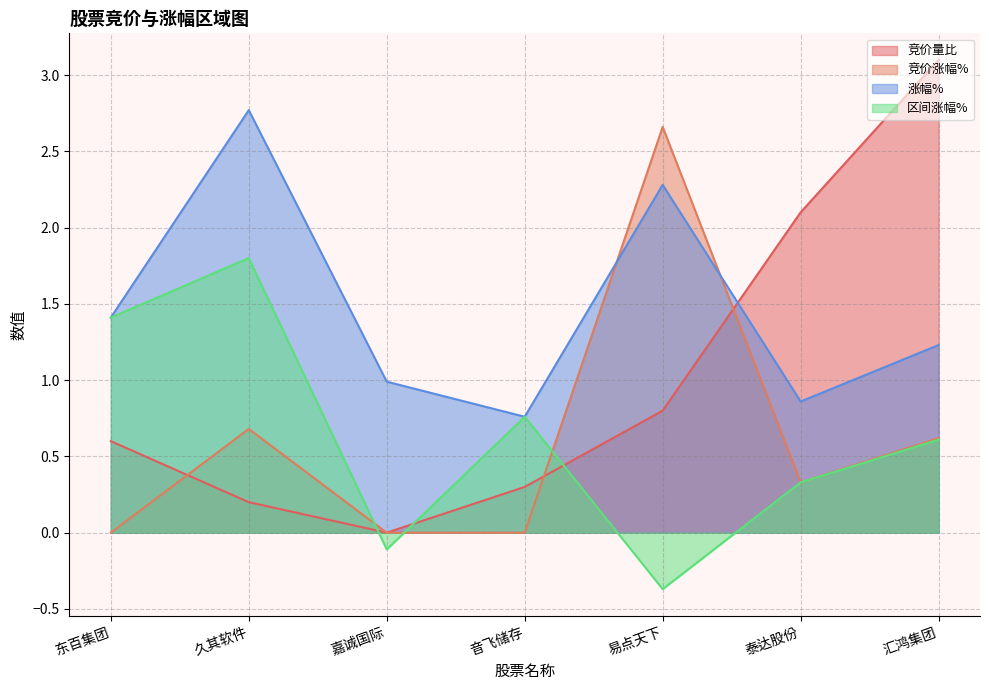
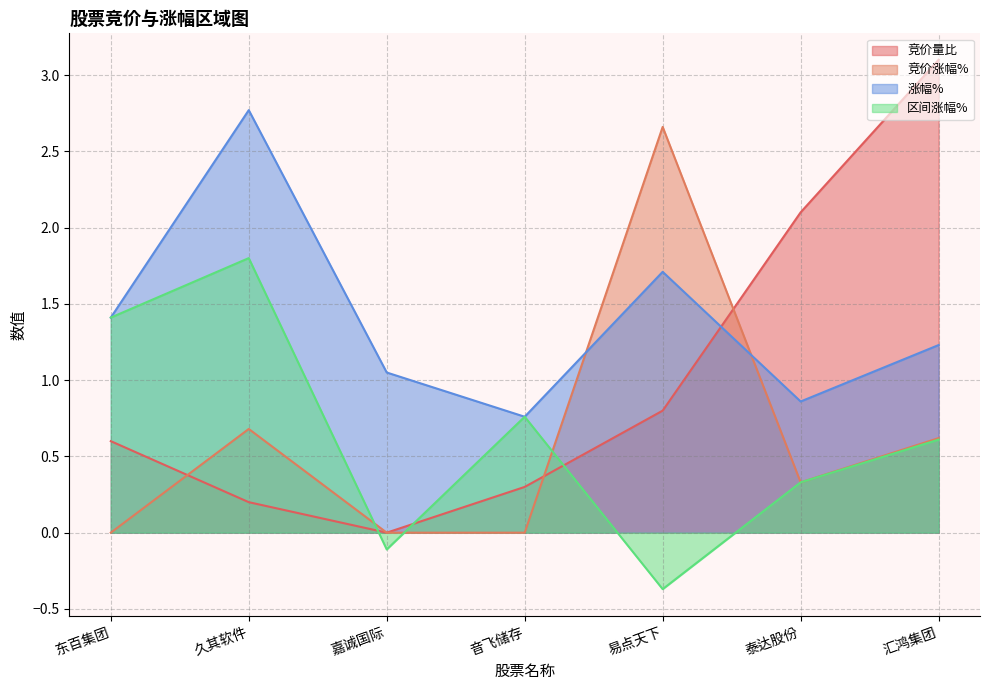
涨幅%, 嘉诚国际: 0.99 -> 1.05
涨幅%, 易点天下: 2.28 -> 1.71
